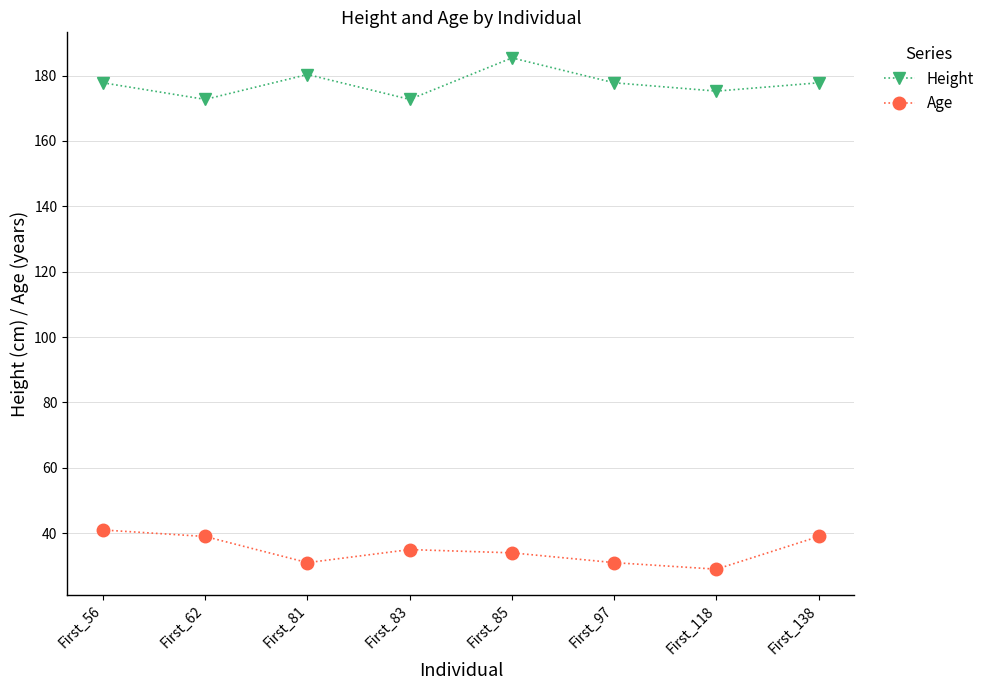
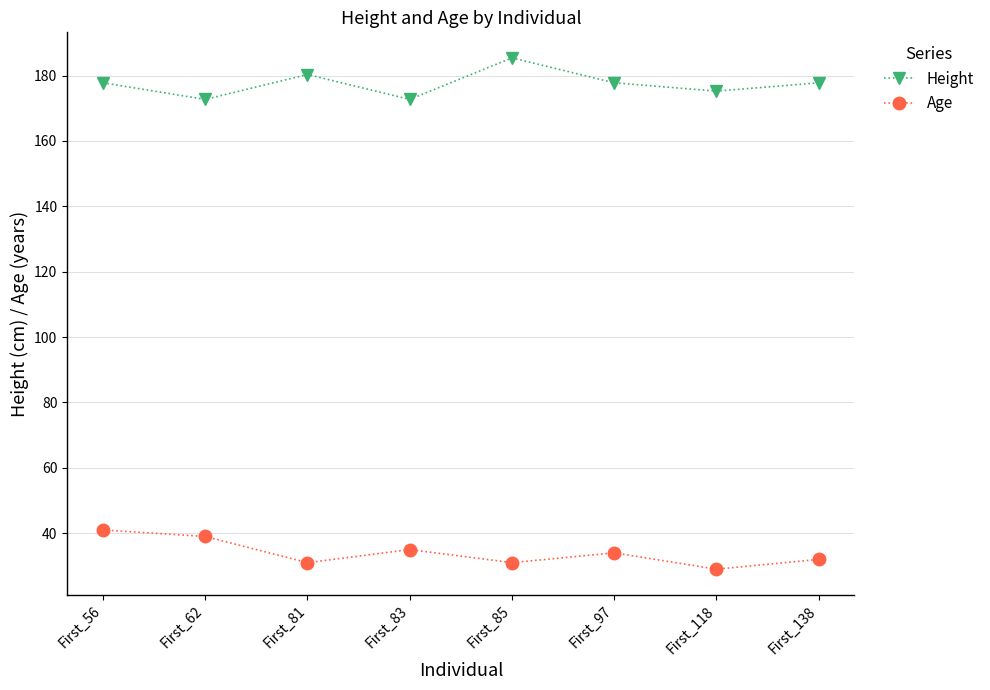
Age, First_85: 34 -> 31
Age, First_97: 31 -> 34
Age, First_138: 39 -> 32
